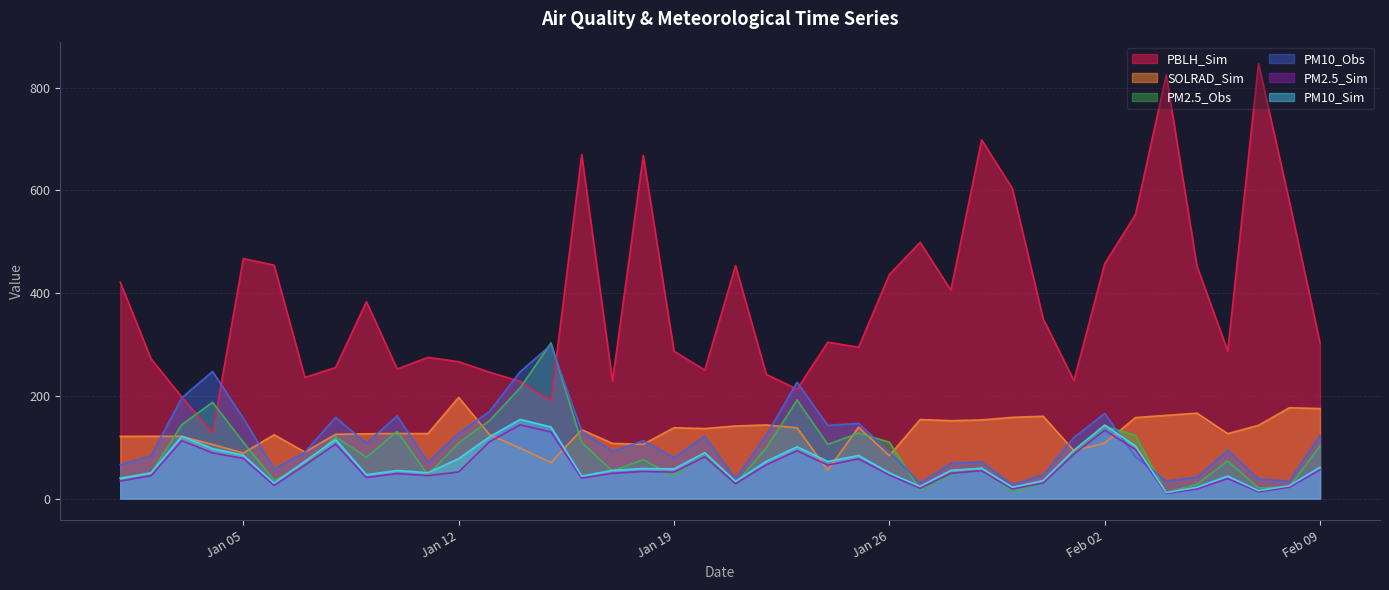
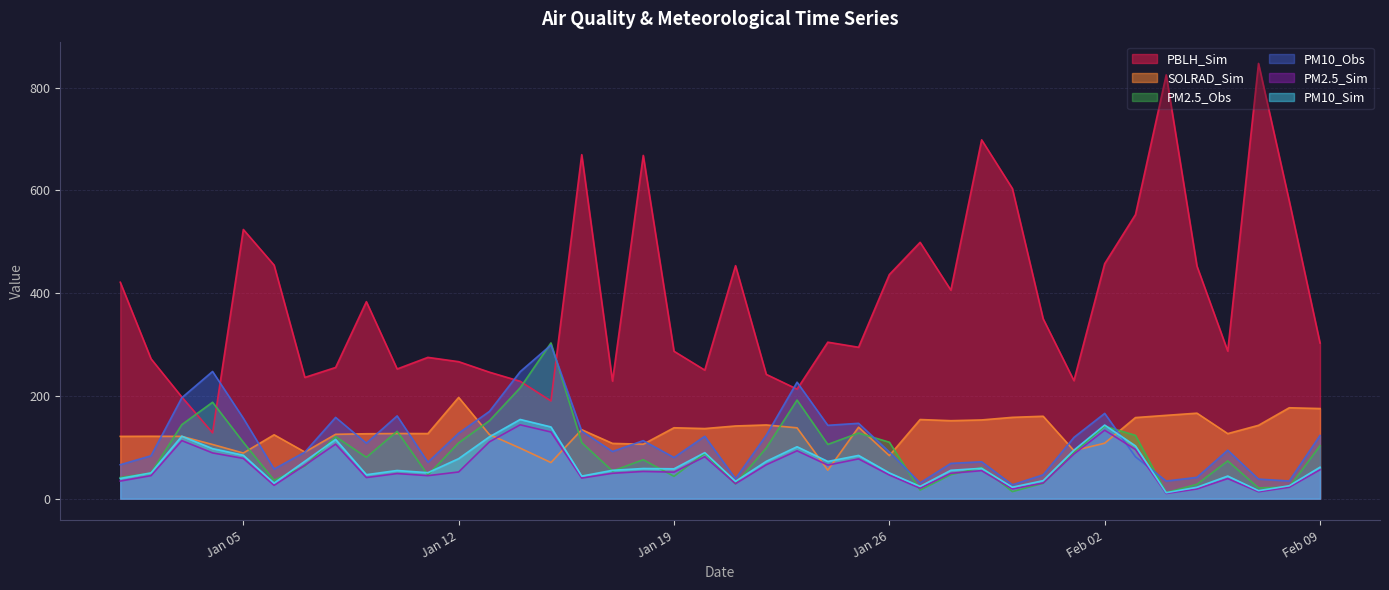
PBLH_Sim, Jan 05: 470 -> 520
